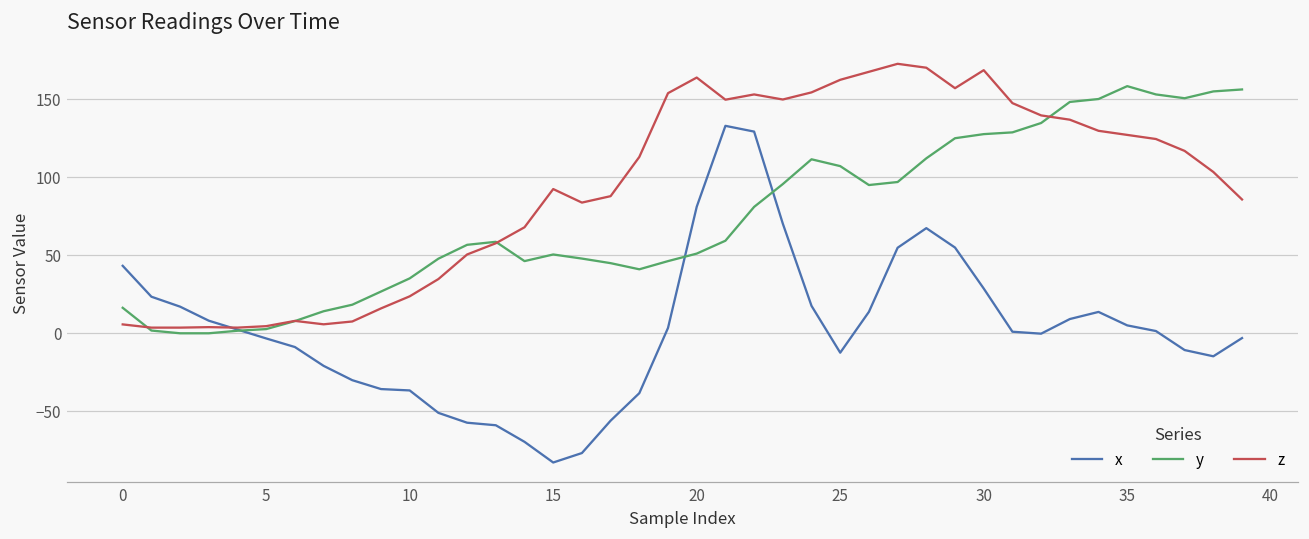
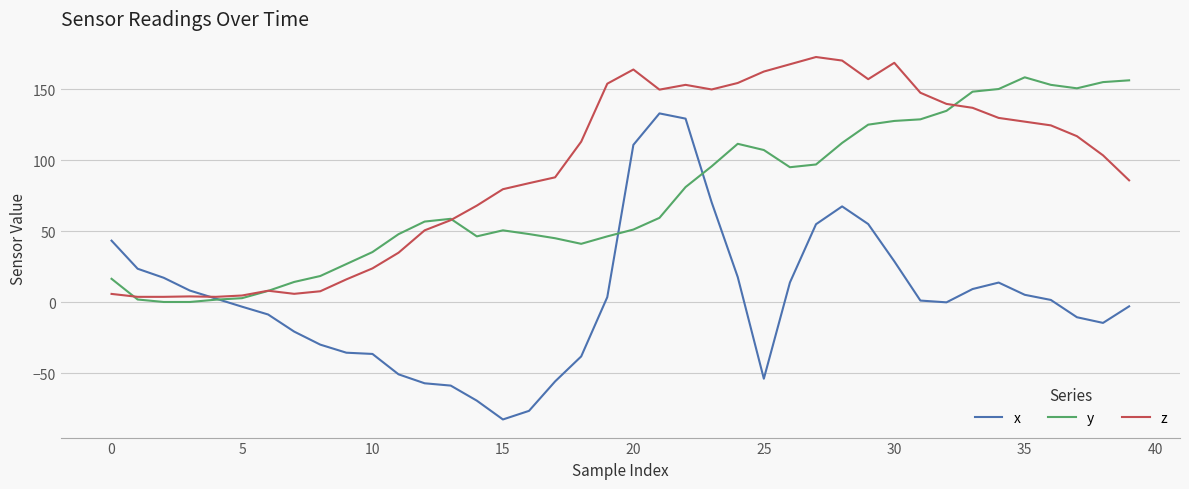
z, 15: 92 -> 80
x, 20: 81 -> 111
x, 25: -12 -> -54
